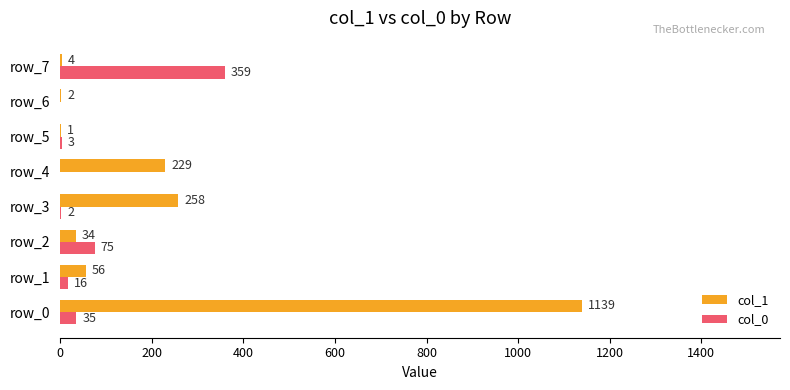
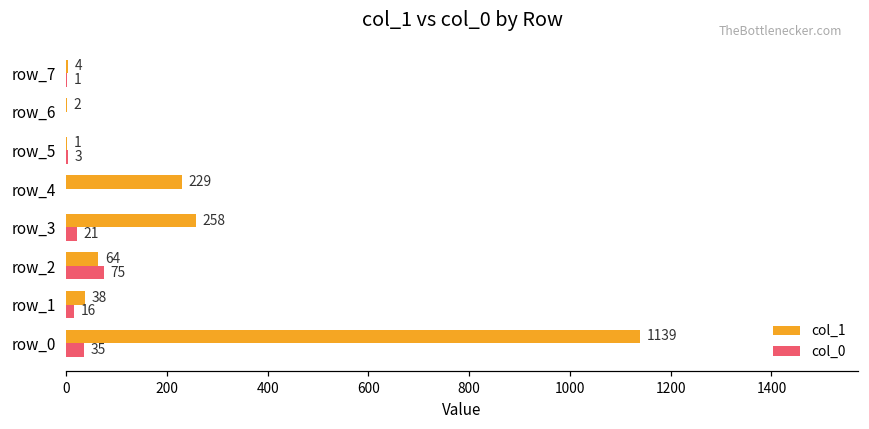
col_0, row_7: 359 -> 1
col_0, row_3: 2 -> 21
col_1, row_2: 34 -> 64
col_1, row_1: 56 -> 38
